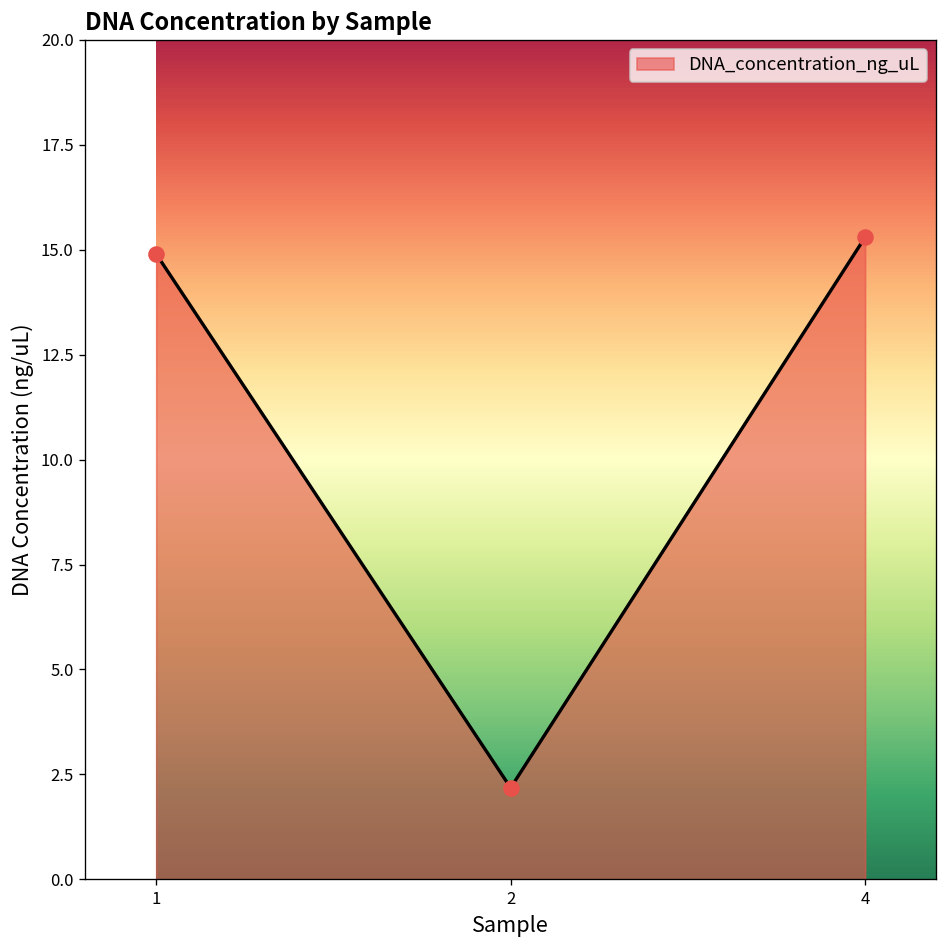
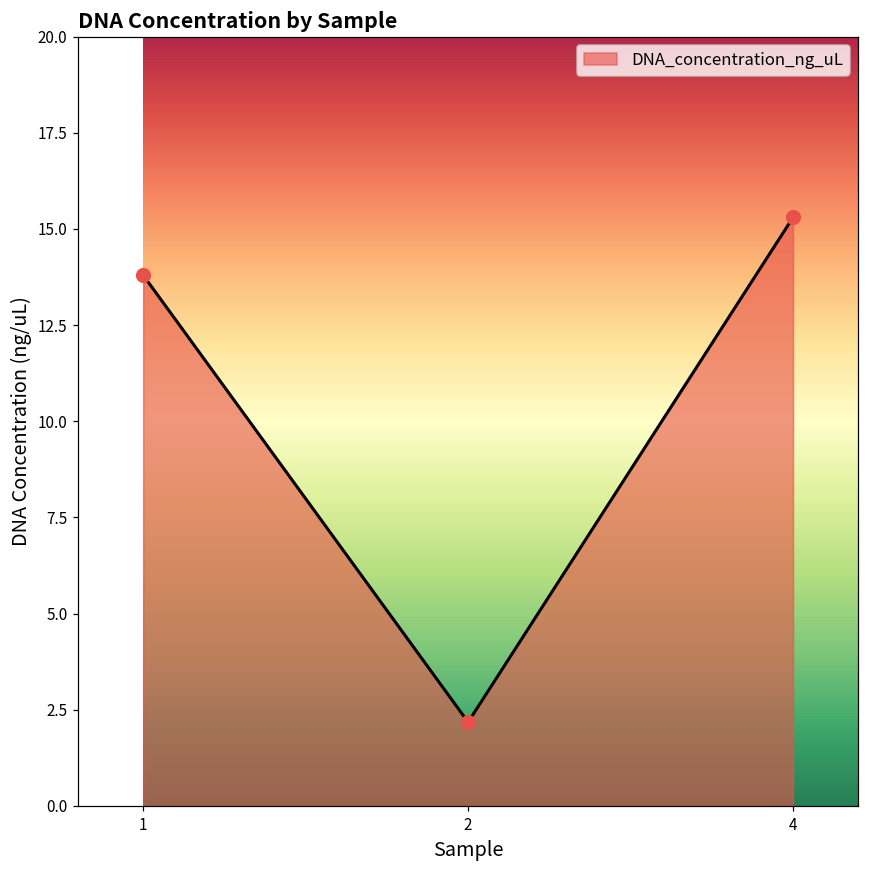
1: 14.9 -> 13.8
